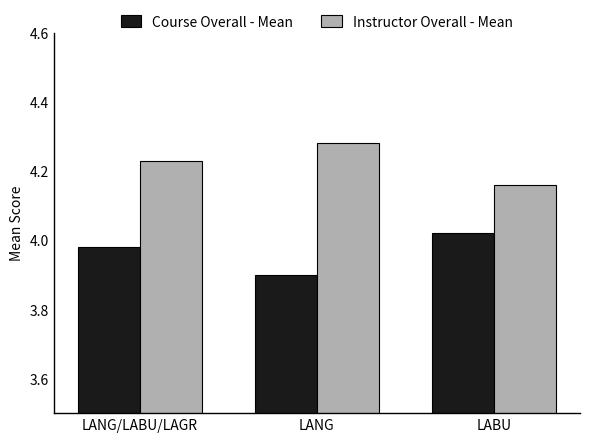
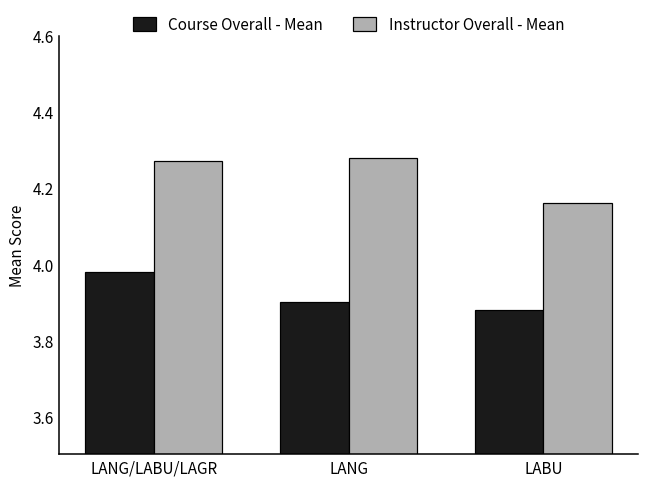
Instructor Overall - Mean, LANG/LABU/LAGR: 4.23 -> 4.27
Course Overall - Mean, LABU: 4.02 -> 3.88
